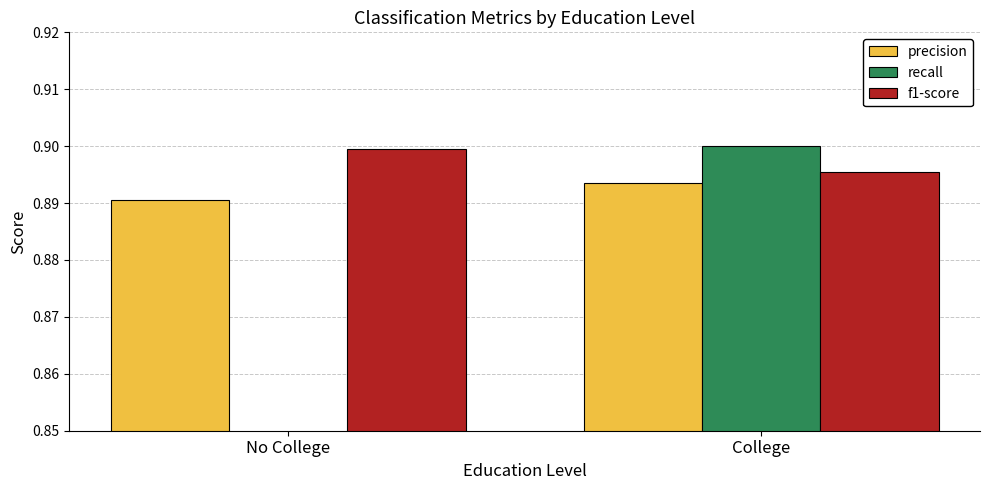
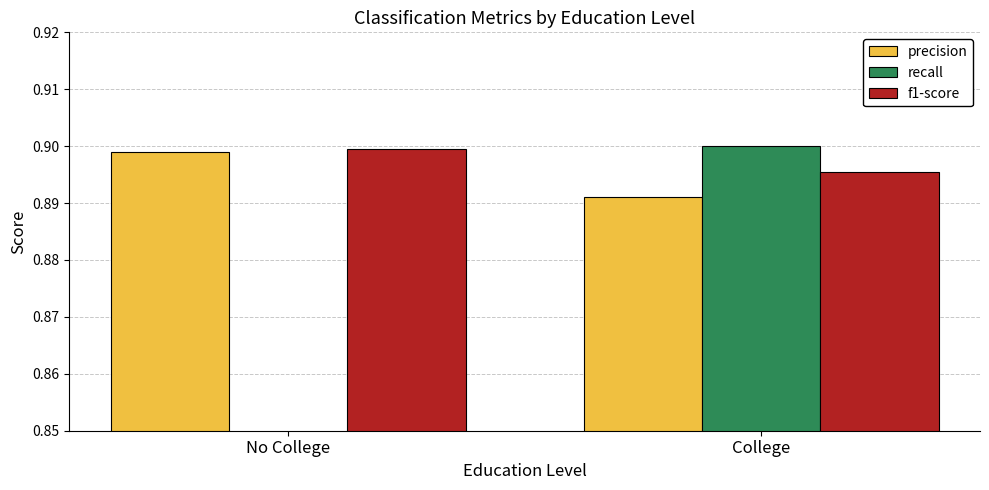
precision, No College: 0.891 -> 0.899
precision, College: 0.893 -> 0.891
